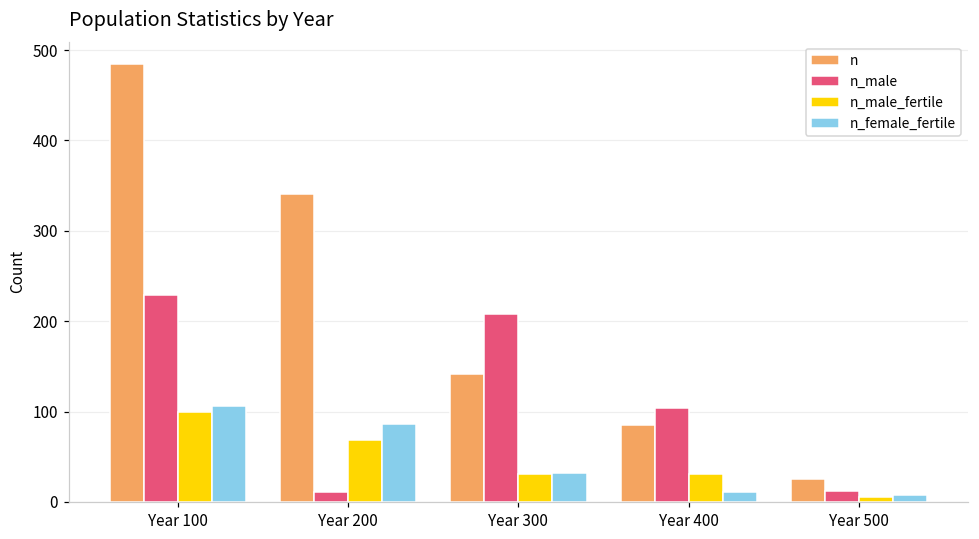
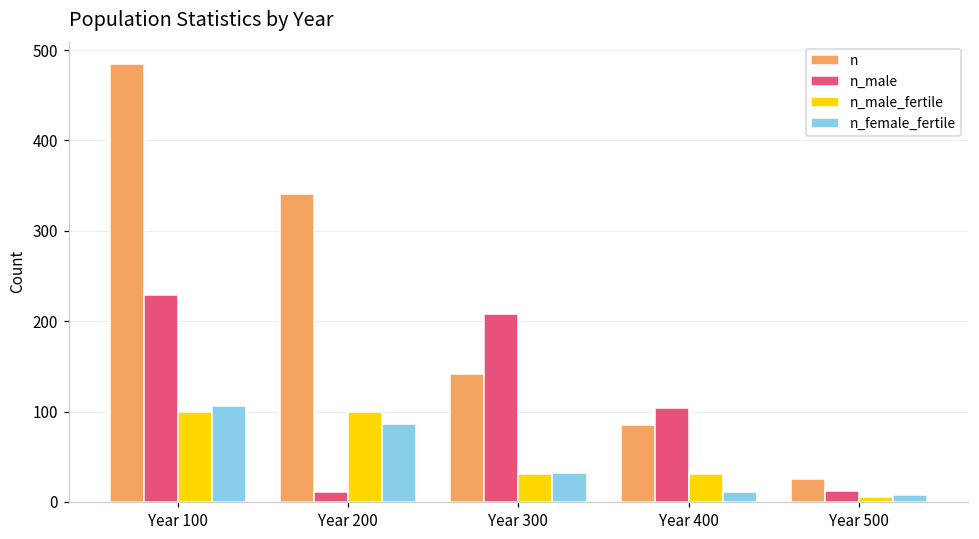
n_male_fertile, Year 200: 70 -> 100
